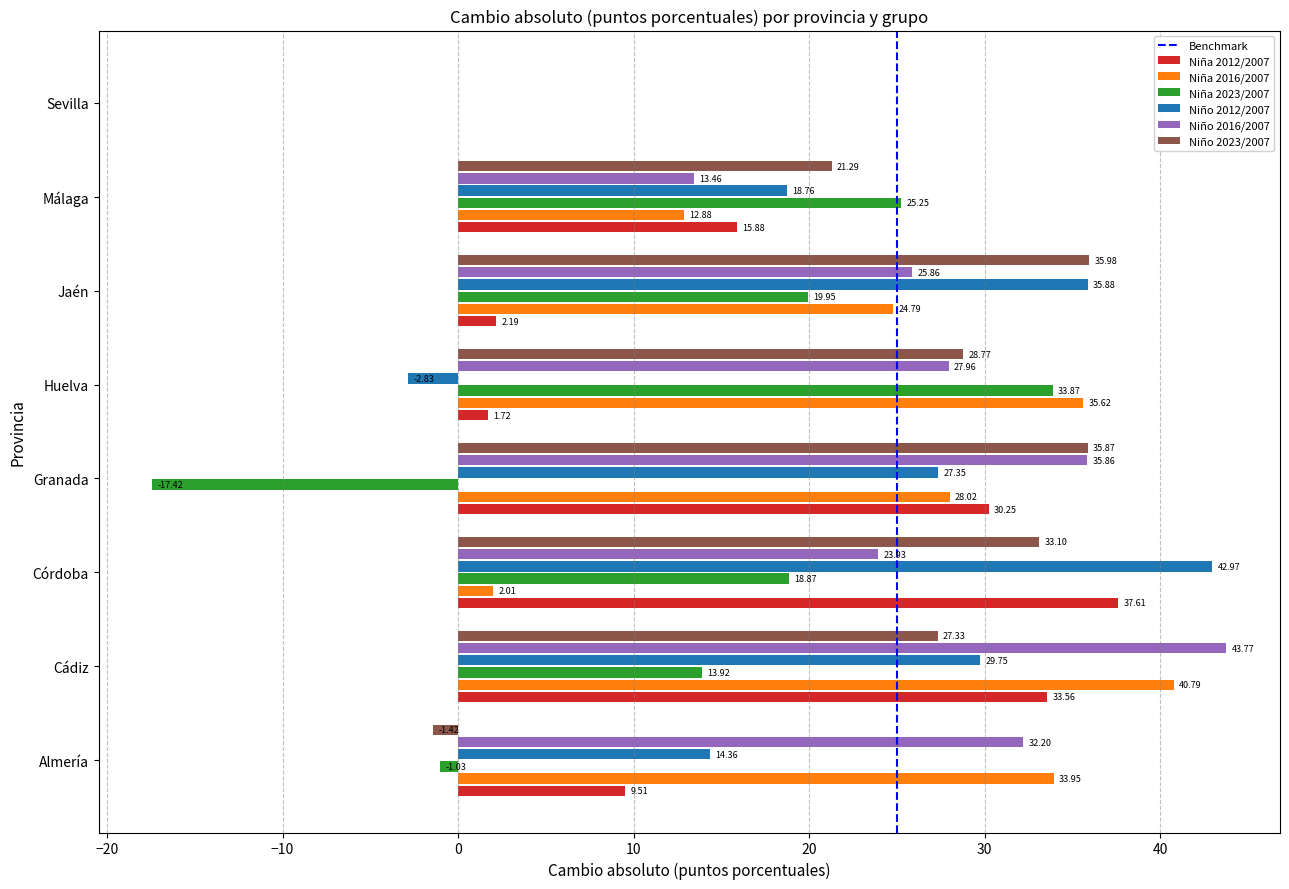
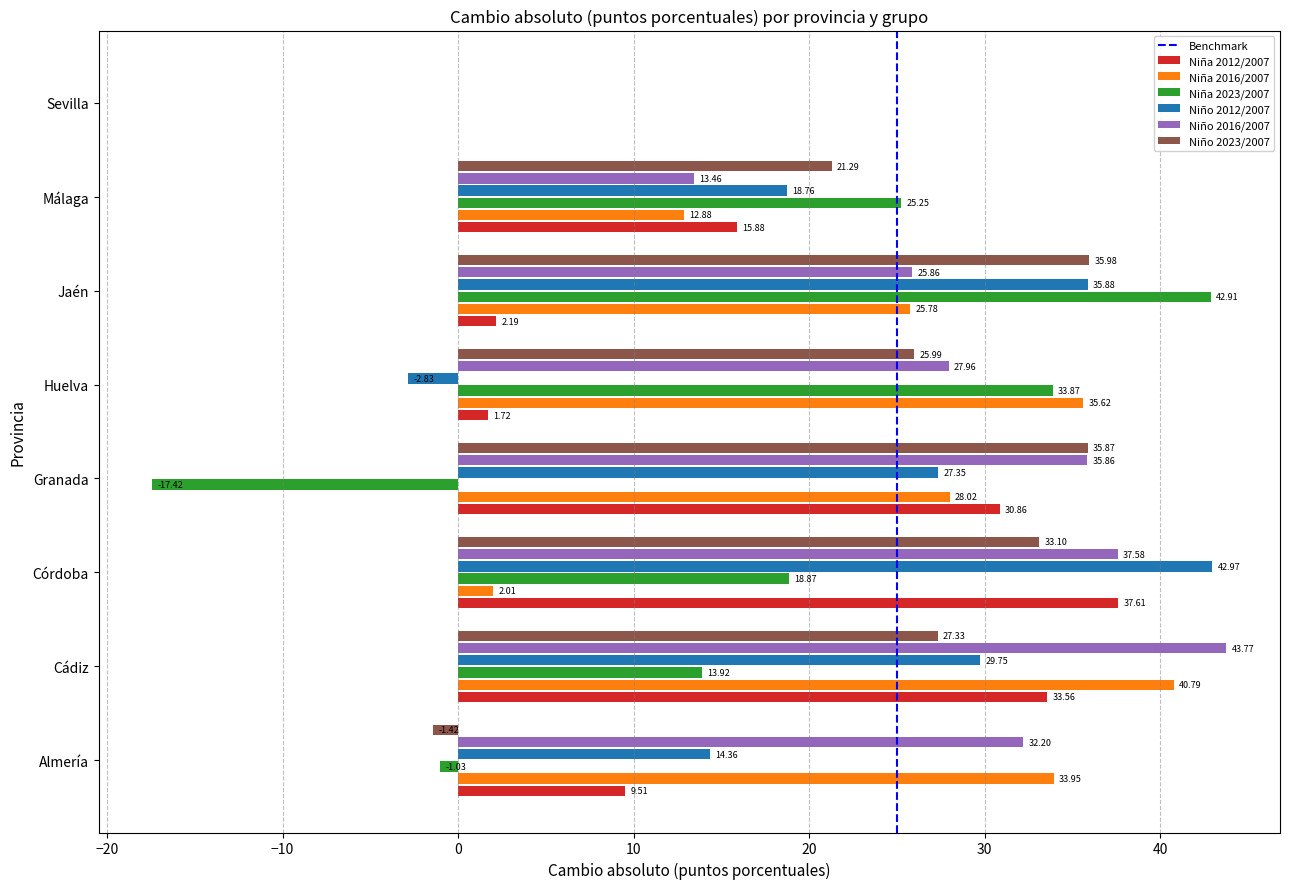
Niña 2023/2007, Jaén: 19.95 -> 42.91
Niña 2016/2007, Jaén: 24.79 -> 25.78
Niño 2023/2007, Huelva: 28.77 -> 25.99
Niña 2012/2007, Granada: 30.25 -> 30.86
Niño 2016/2007, Córdoba: 23.93 -> 37.58
